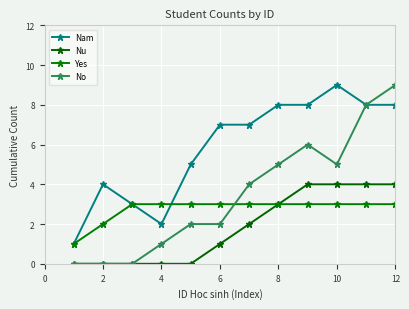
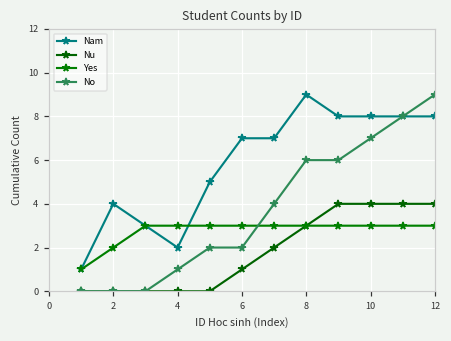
Nam, 8: 8 -> 9
No, 8: 5 -> 6
Nam, 10: 9 -> 8
No, 10: 5 -> 7
